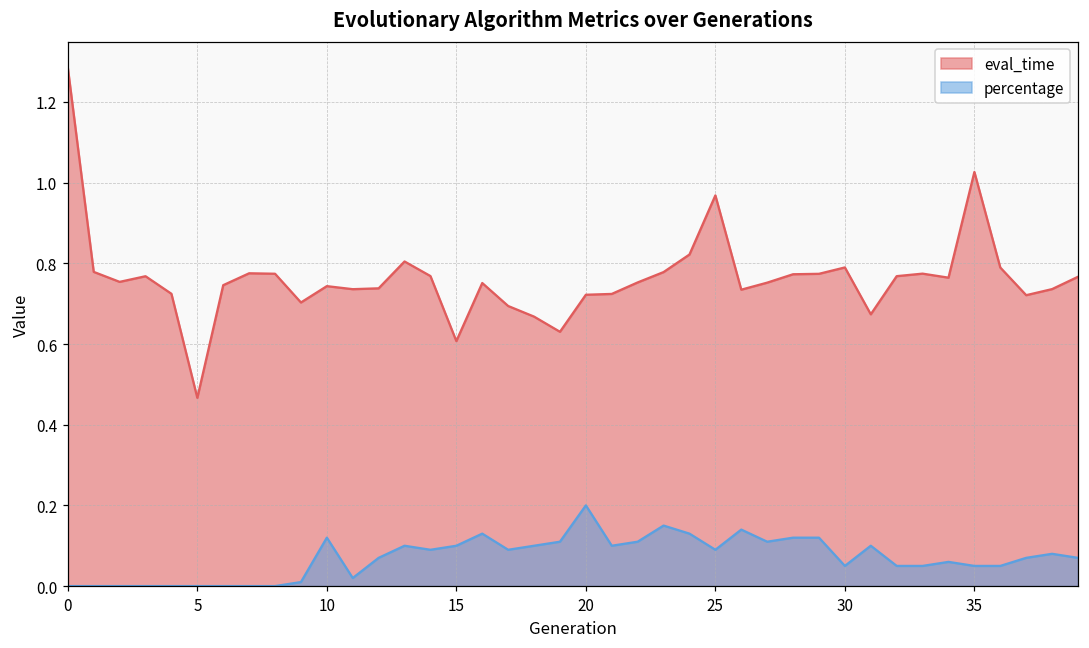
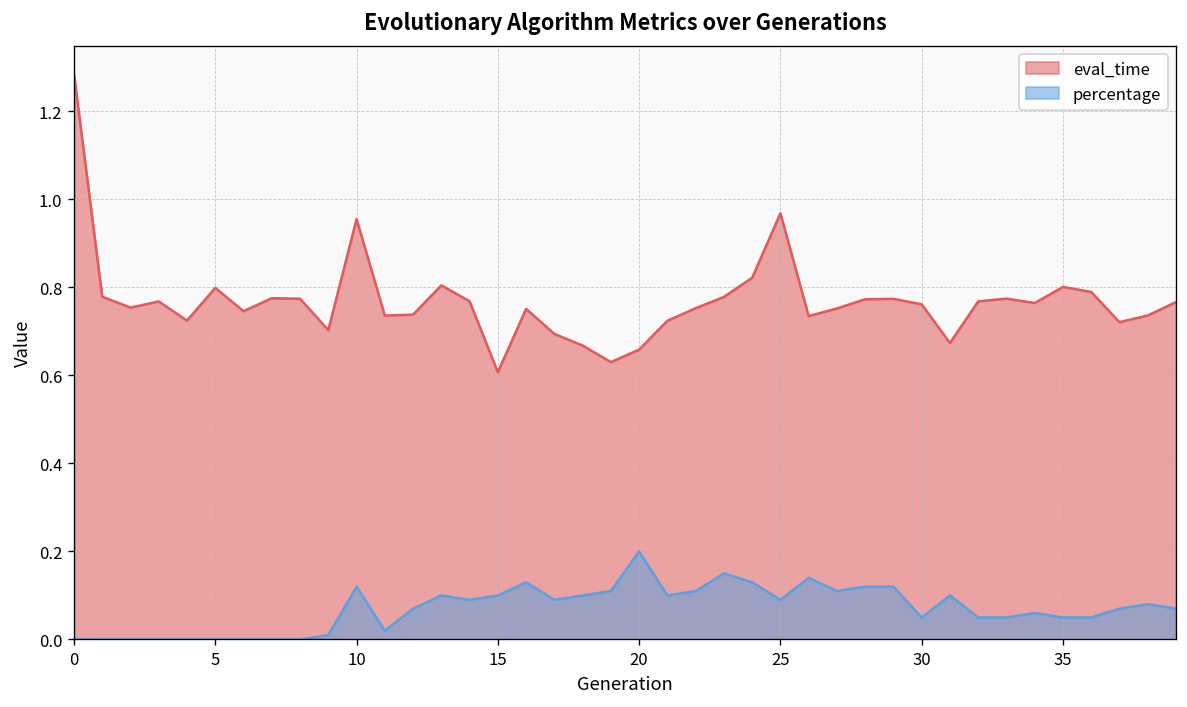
eval_time, 5: 0.47 -> 0.80
eval_time, 10: 0.74 -> 0.96
eval_time, 20: 0.72 -> 0.66
eval_time, 30: 0.79 -> 0.76
eval_time, 35: 1.03 -> 0.80
